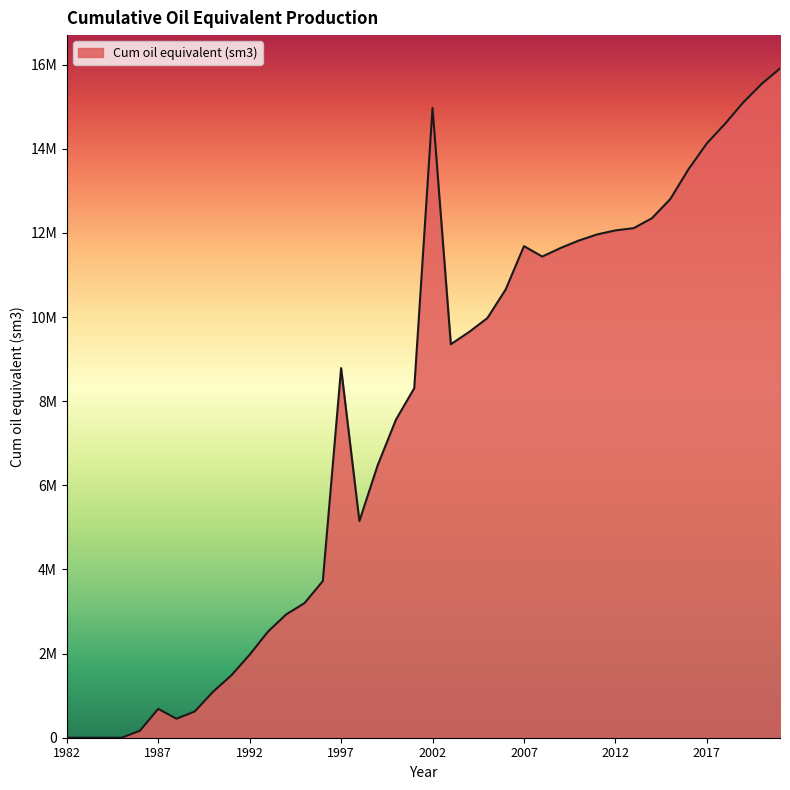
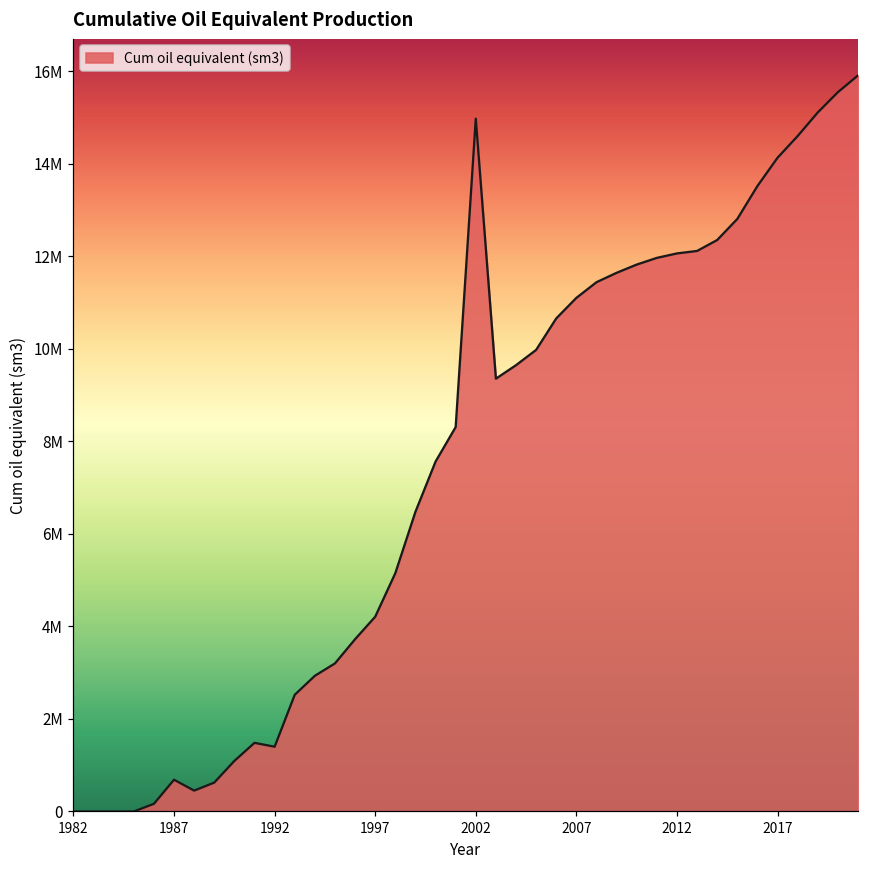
1992: 2000000 -> 1400000
1997: 8800000 -> 4200000
2007: 11700000 -> 11100000
